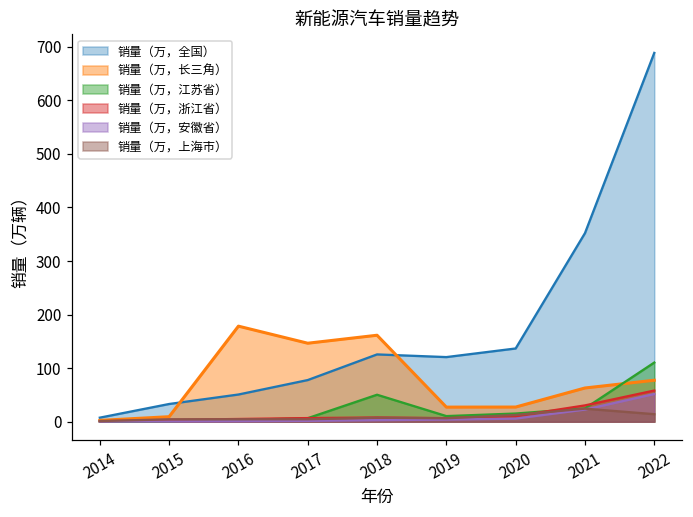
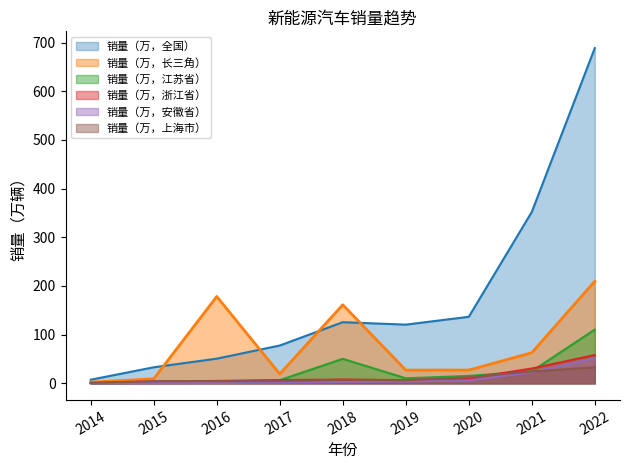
销量（万，长三角）, 2017: 150 -> 20
销量（万，长三角）, 2022: 80 -> 210
销量（万，上海市）, 2022: 10 -> 30
